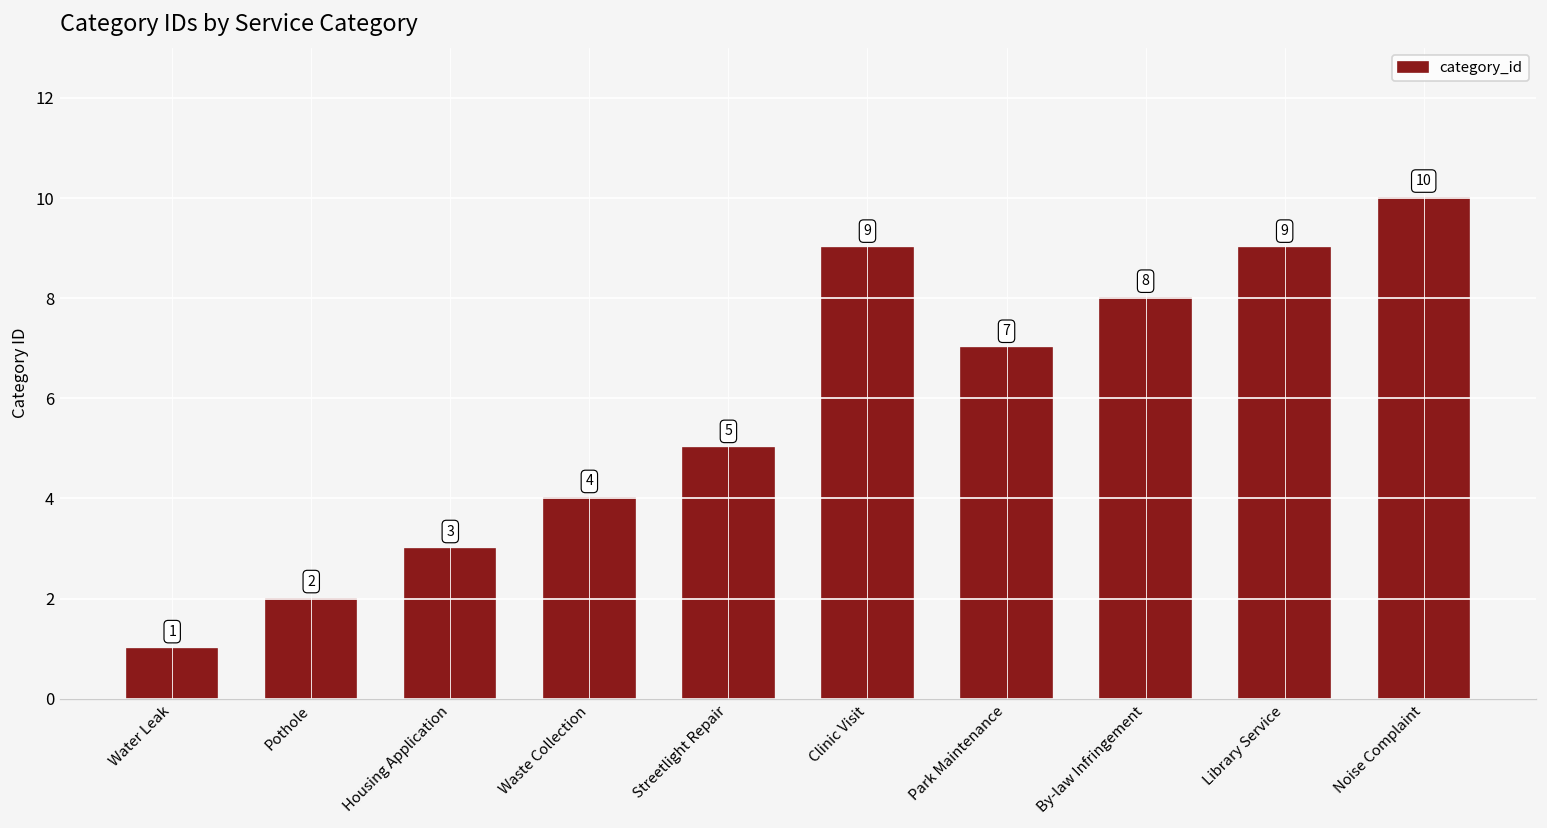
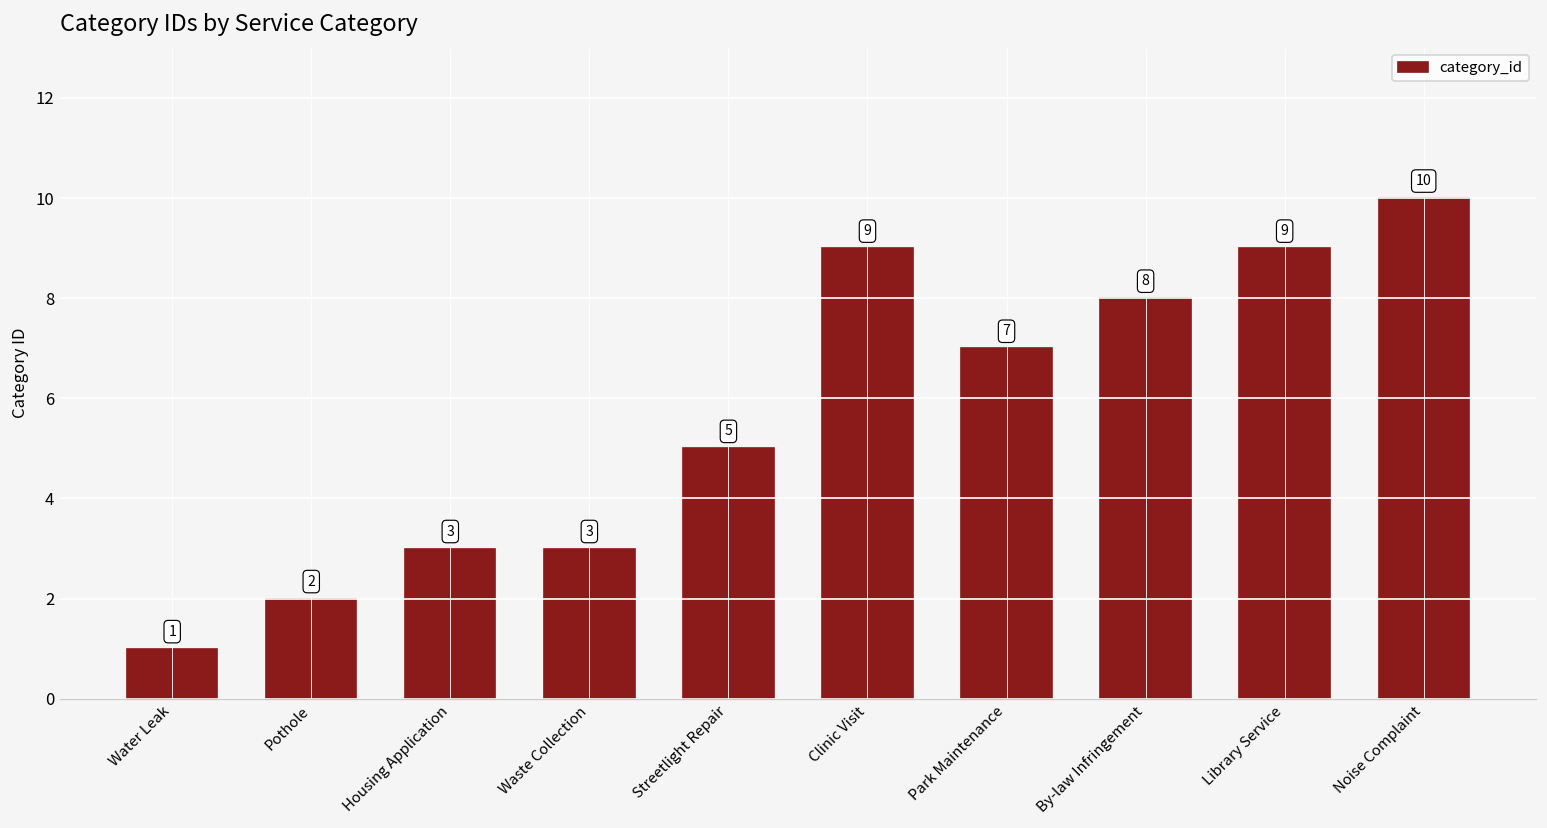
Waste Collection: 4 -> 3
